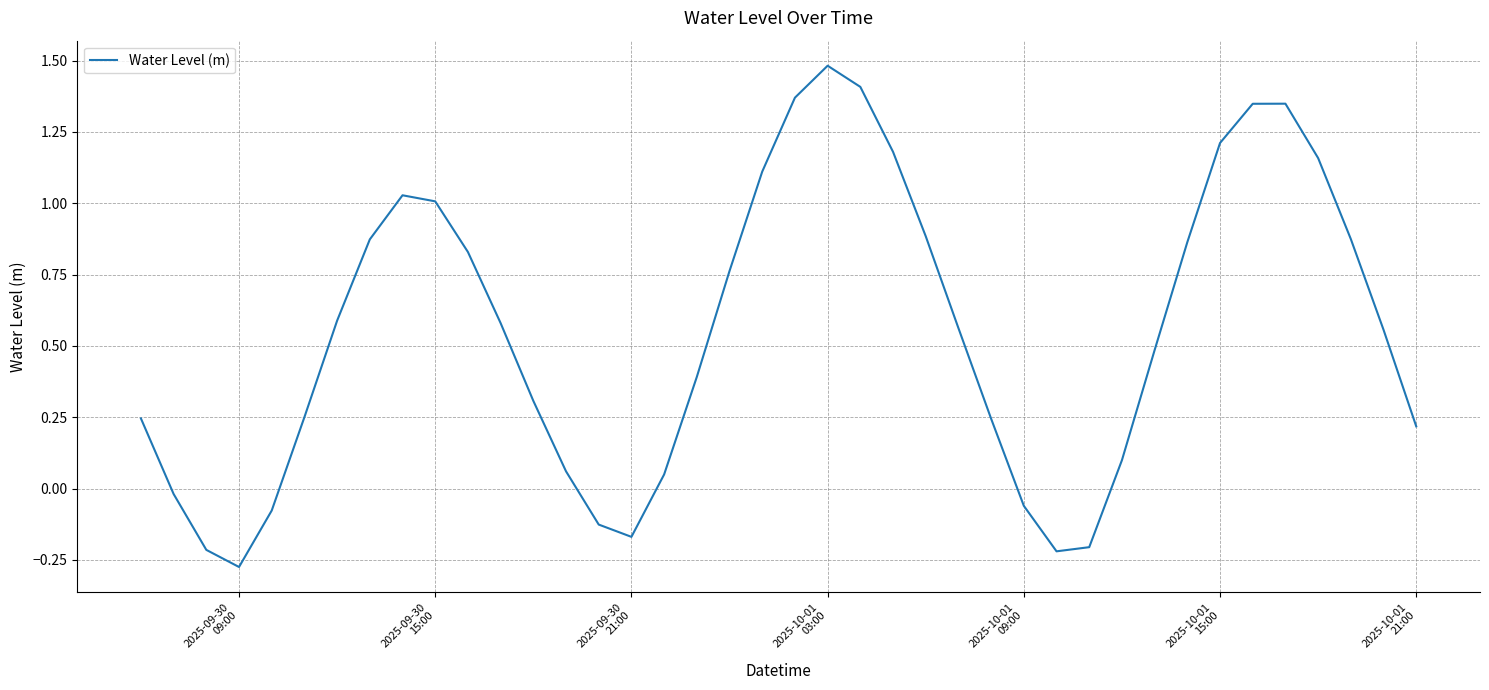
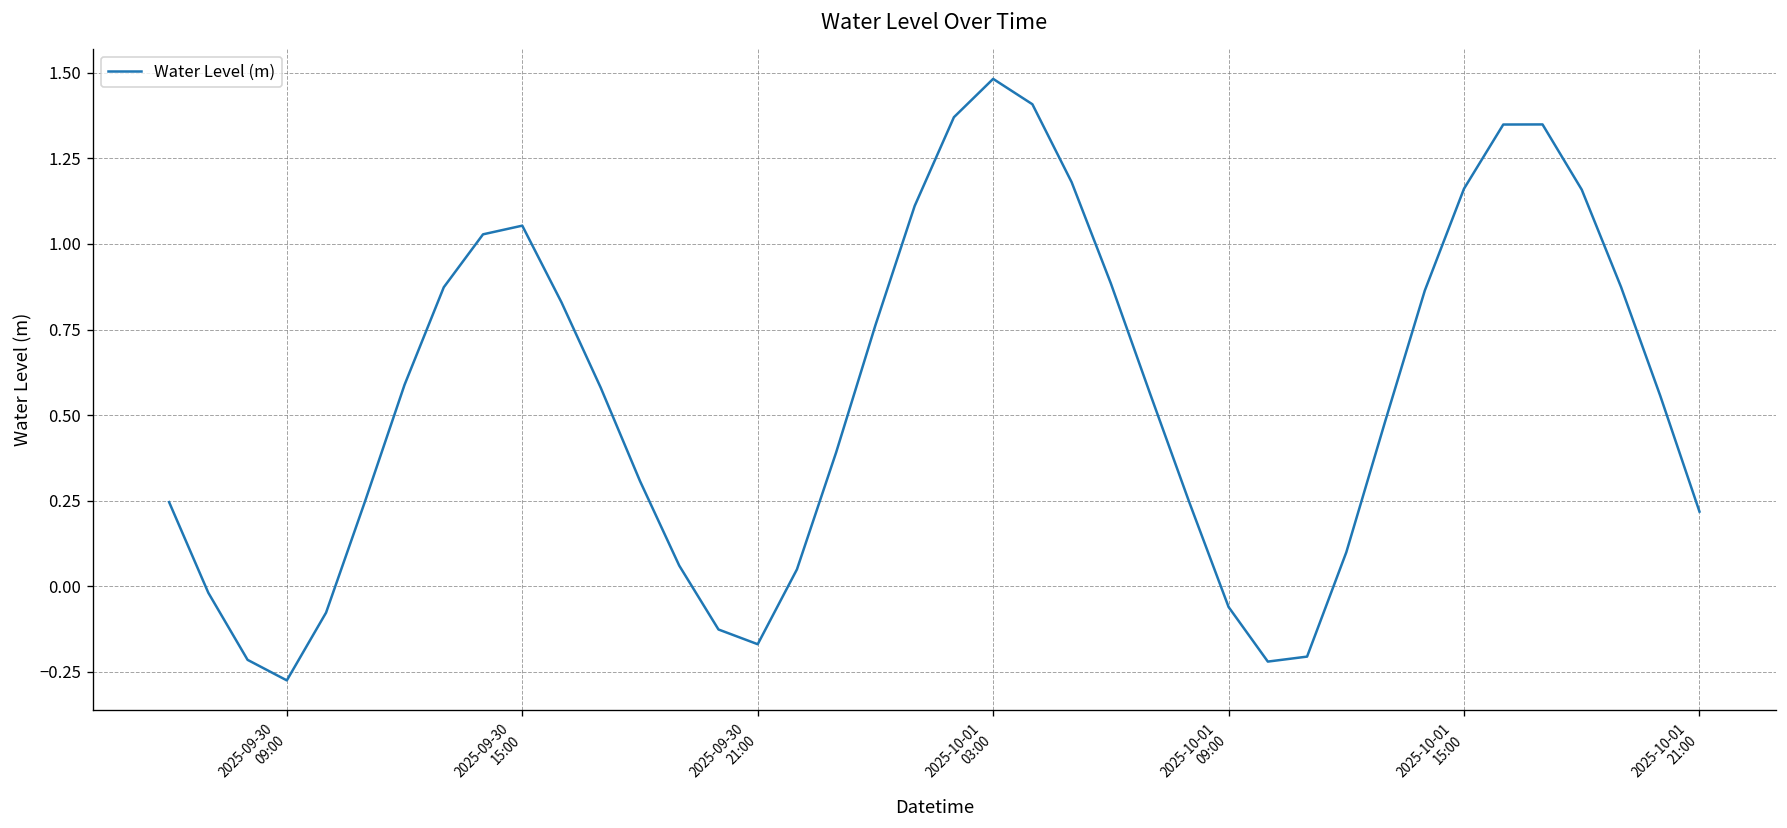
2025-09-30 15:00: 1.01 -> 1.05
2025-10-01 15:00: 1.21 -> 1.16
